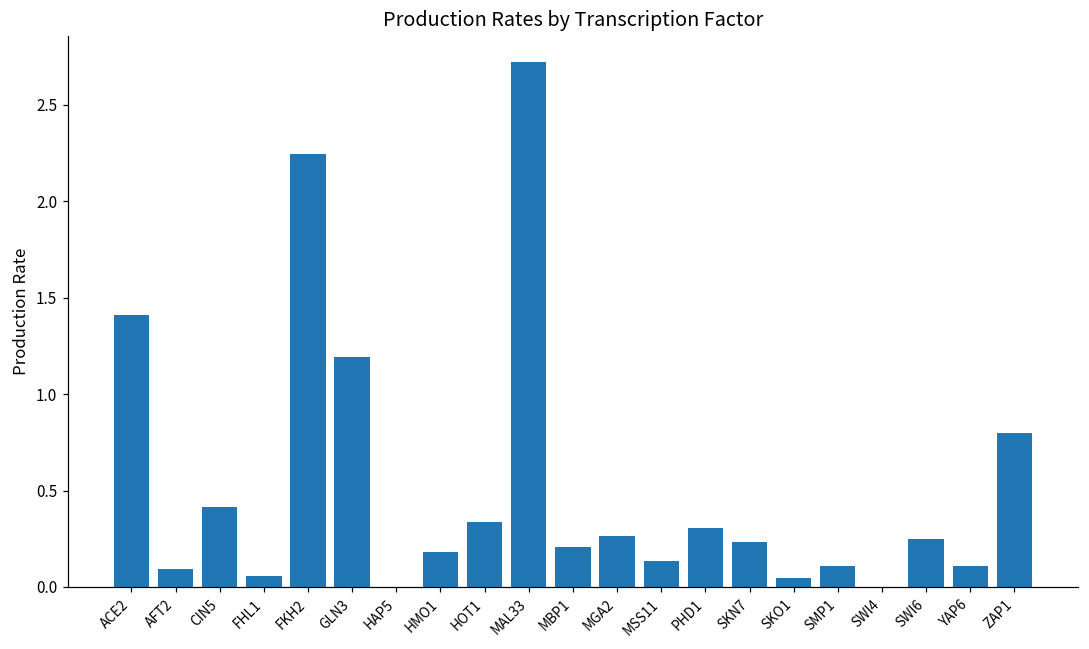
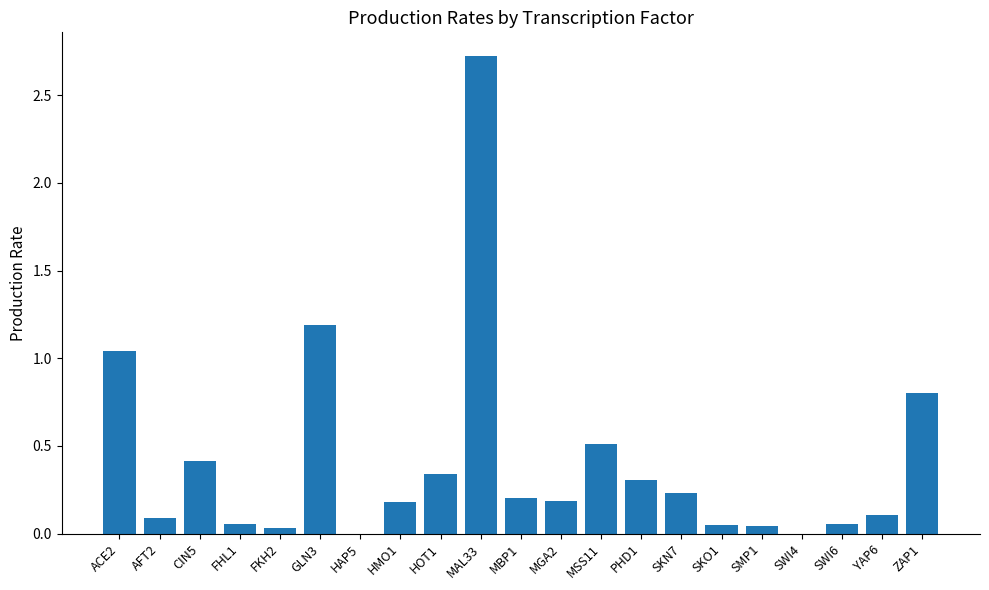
ACE2: 1.41 -> 1.04
FKH2: 2.25 -> 0.03
MGA2: 0.27 -> 0.19
MSS11: 0.13 -> 0.51
SMP1: 0.11 -> 0.04
SWI6: 0.25 -> 0.06
